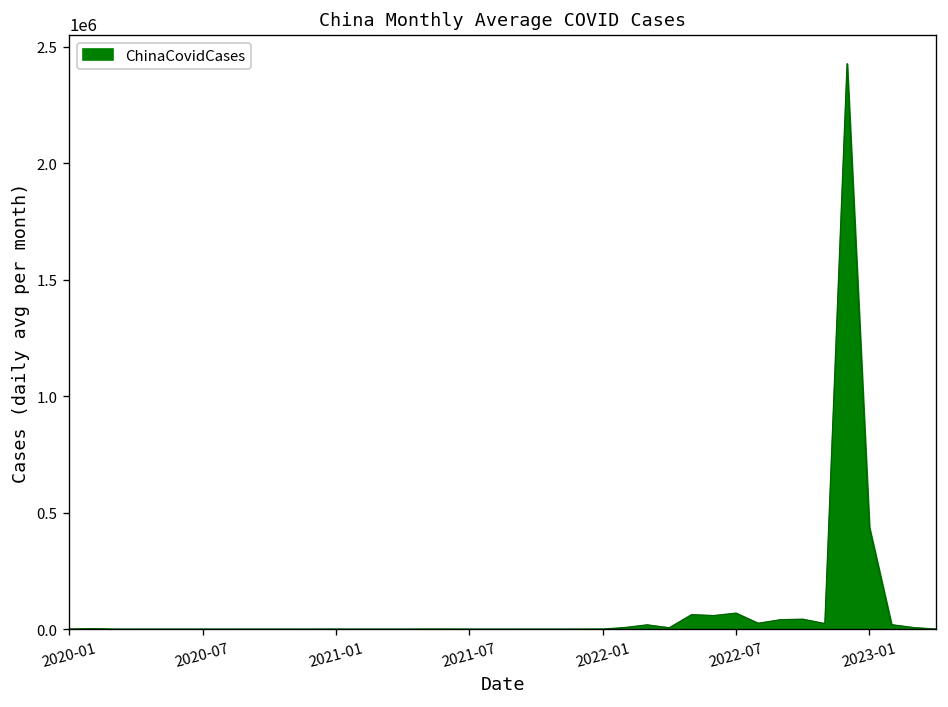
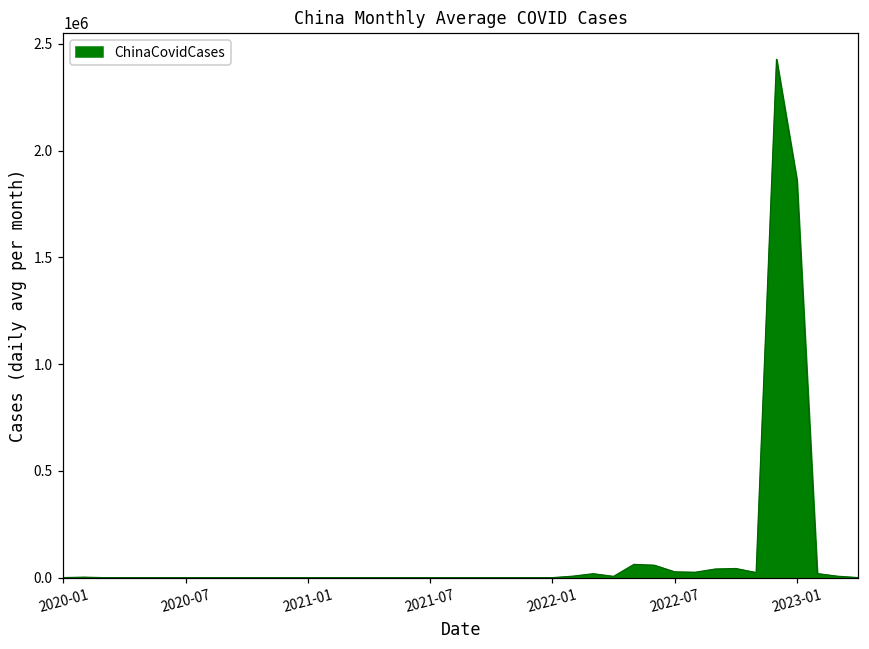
2022-07: 70000 -> 30000
2023-01: 440000 -> 1860000
